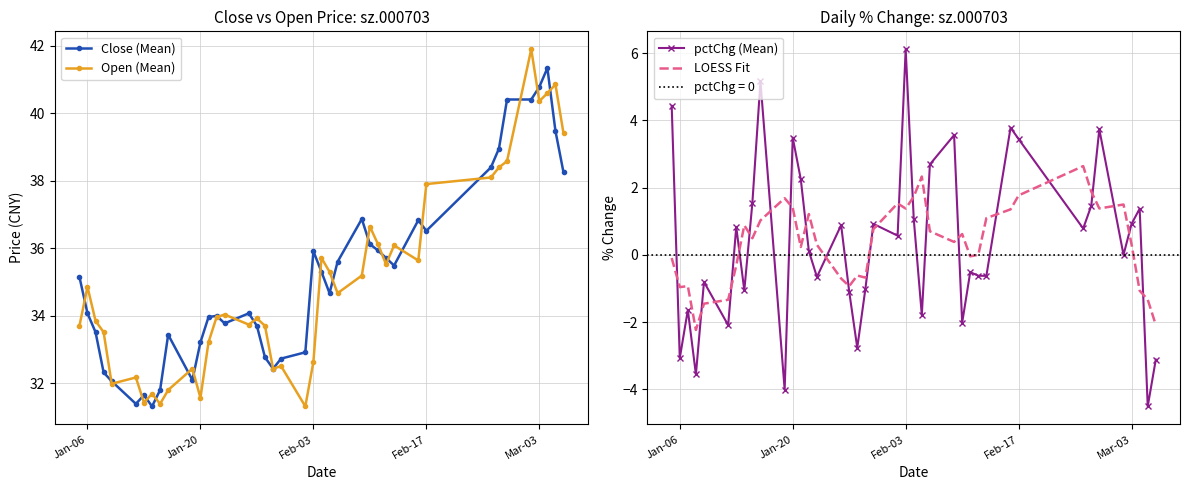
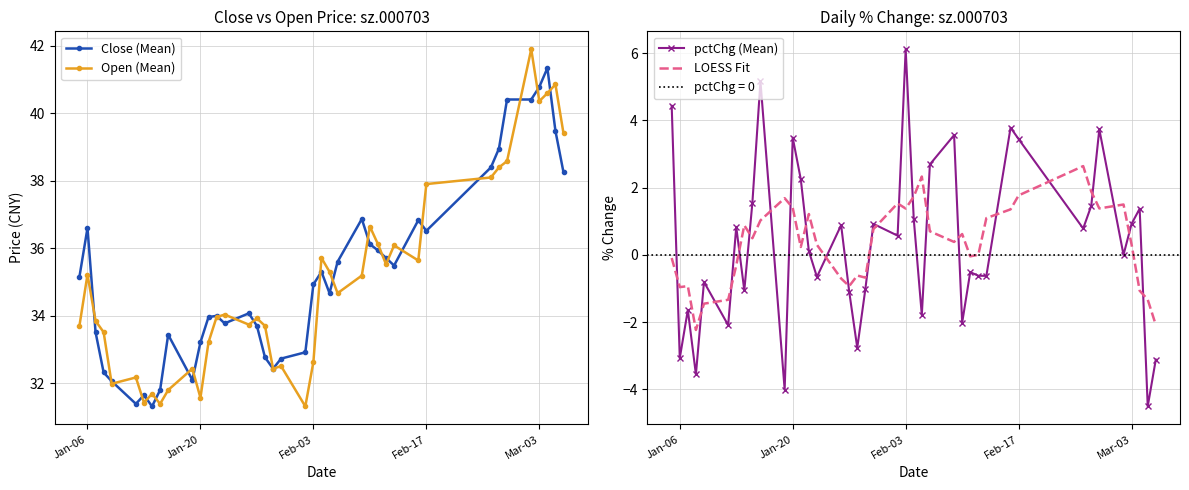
Close vs Open Price: sz.000703, Close (Mean), Jan-06: 34.1 -> 36.6
Close vs Open Price: sz.000703, Open (Mean), Jan-06: 34.9 -> 35.2
Close vs Open Price: sz.000703, Close (Mean), Feb-03: 35.9 -> 34.9
